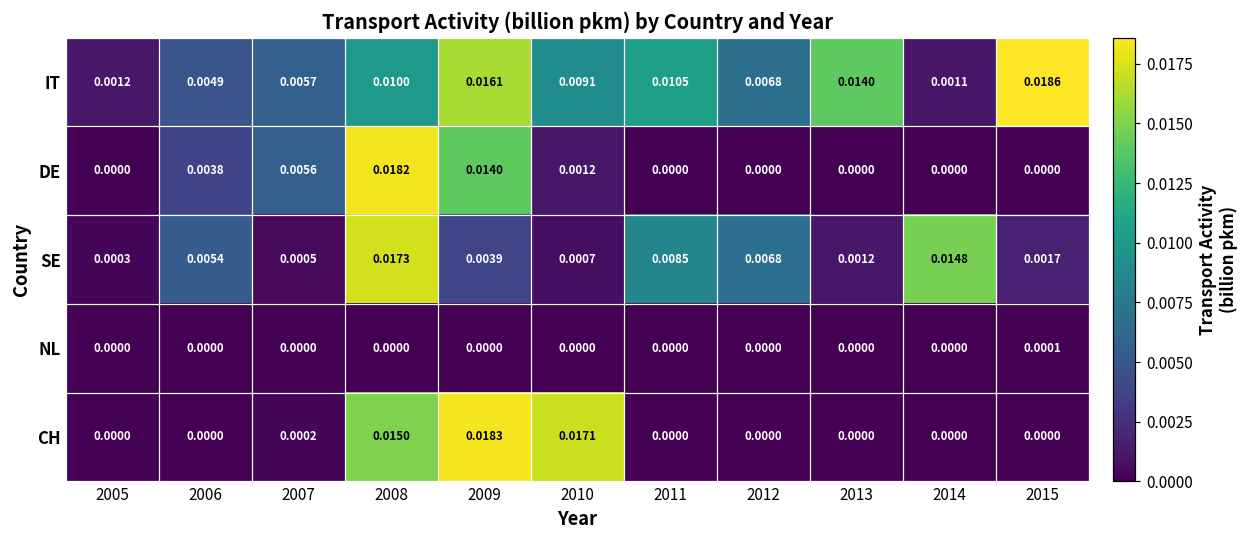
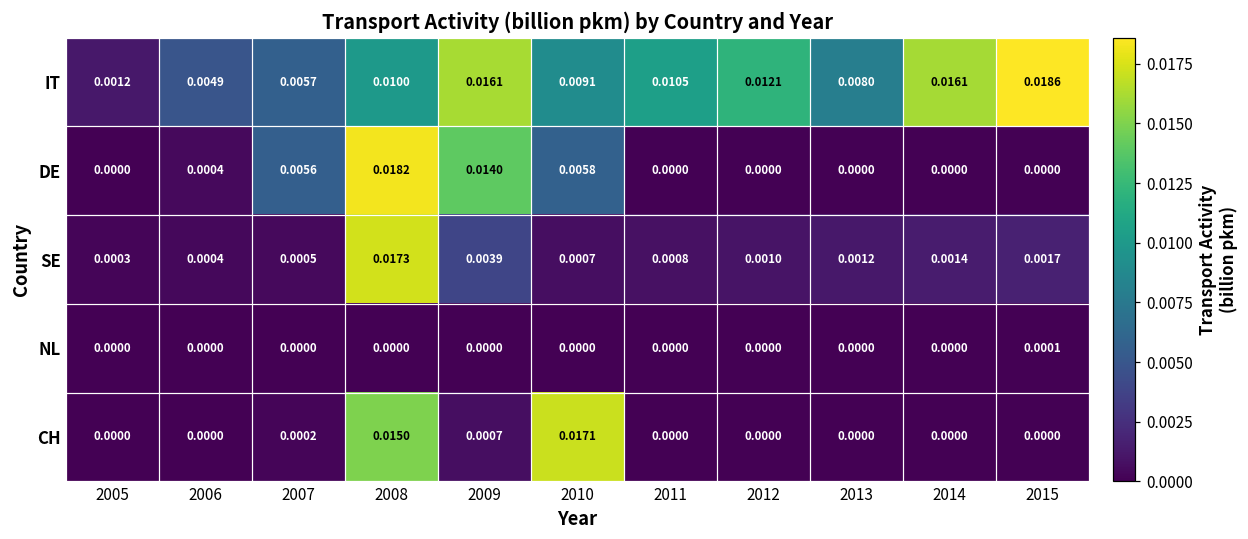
IT, 2012: 0.0068 -> 0.0121
IT, 2013: 0.0140 -> 0.0080
IT, 2014: 0.0011 -> 0.0161
DE, 2006: 0.0038 -> 0.0004
DE, 2010: 0.0012 -> 0.0058
SE, 2006: 0.0054 -> 0.0004
SE, 2011: 0.0085 -> 0.0008
SE, 2012: 0.0068 -> 0.0010
SE, 2014: 0.0148 -> 0.0014
CH, 2009: 0.0183 -> 0.0007
